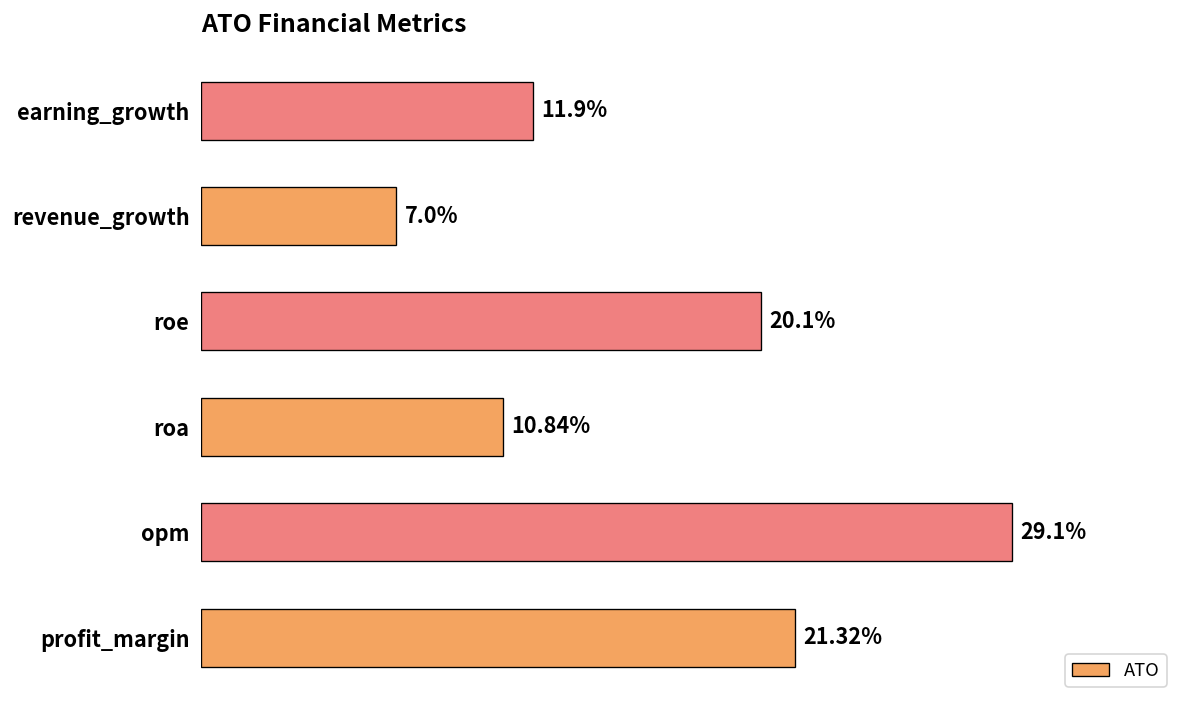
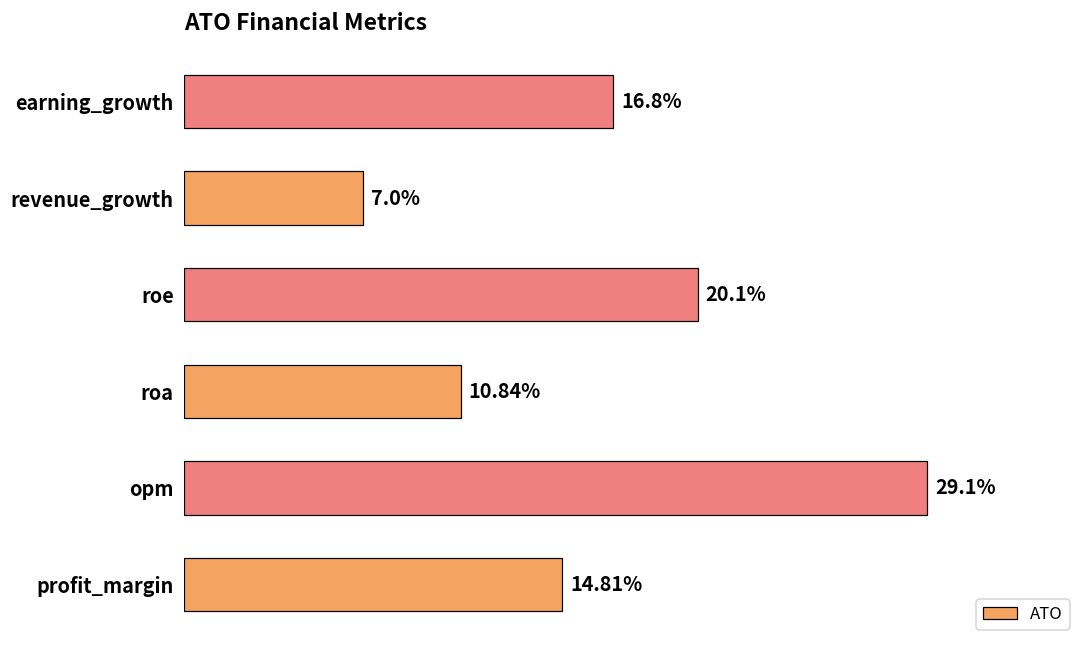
earning_growth: 11.9% -> 16.8%
profit_margin: 21.32% -> 14.81%
